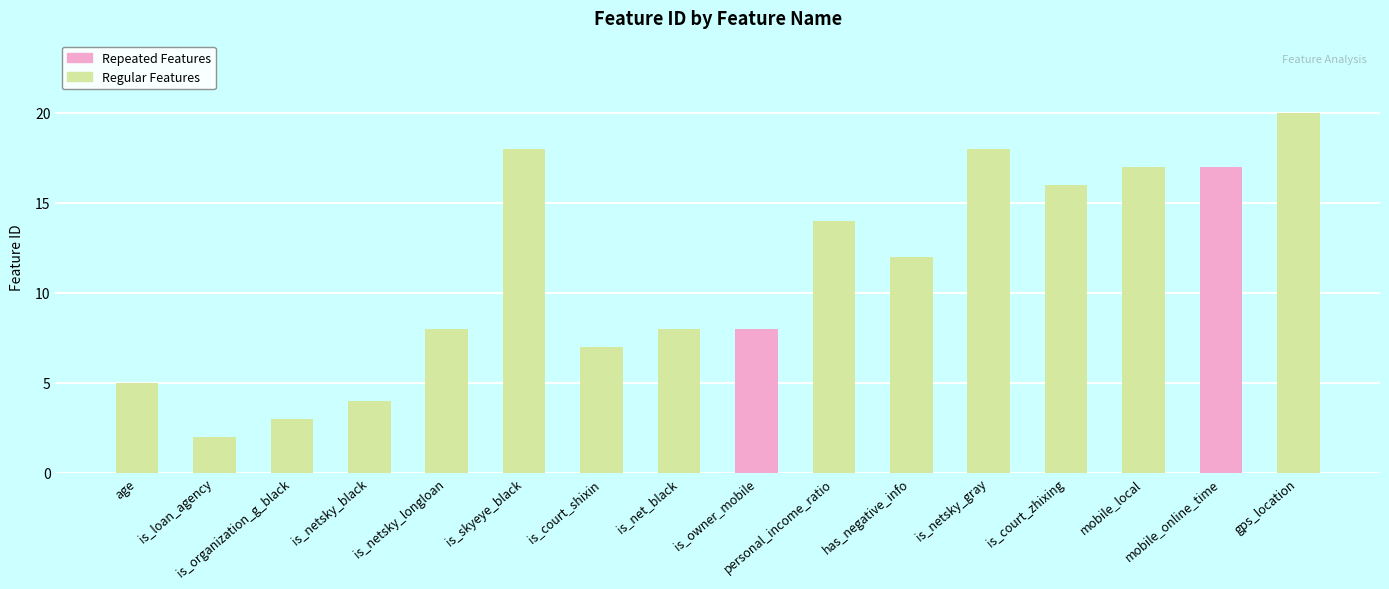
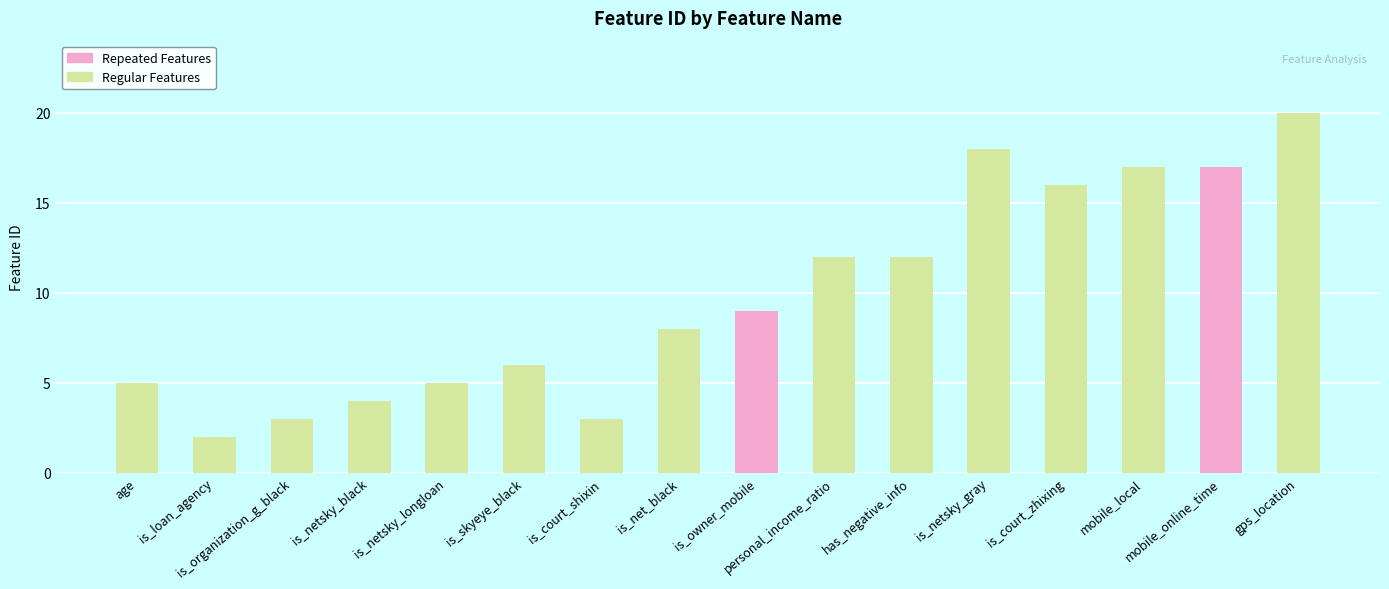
is_netsky_longloan: 8 -> 5
is_skyeye_black: 18 -> 6
is_court_shixin: 7 -> 3
is_owner_mobile: 8 -> 9
personal_income_ratio: 14 -> 12
